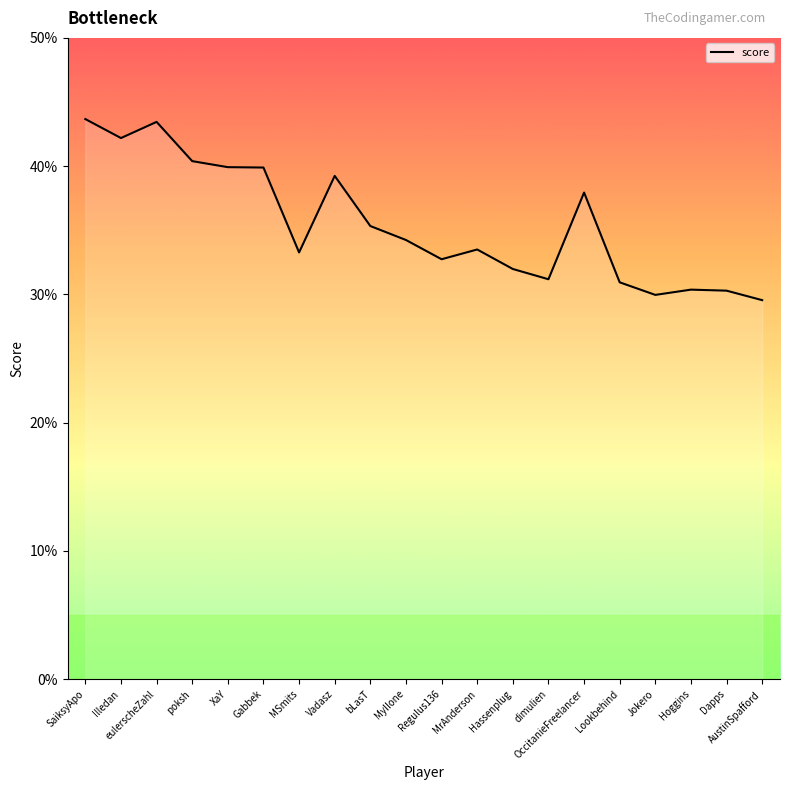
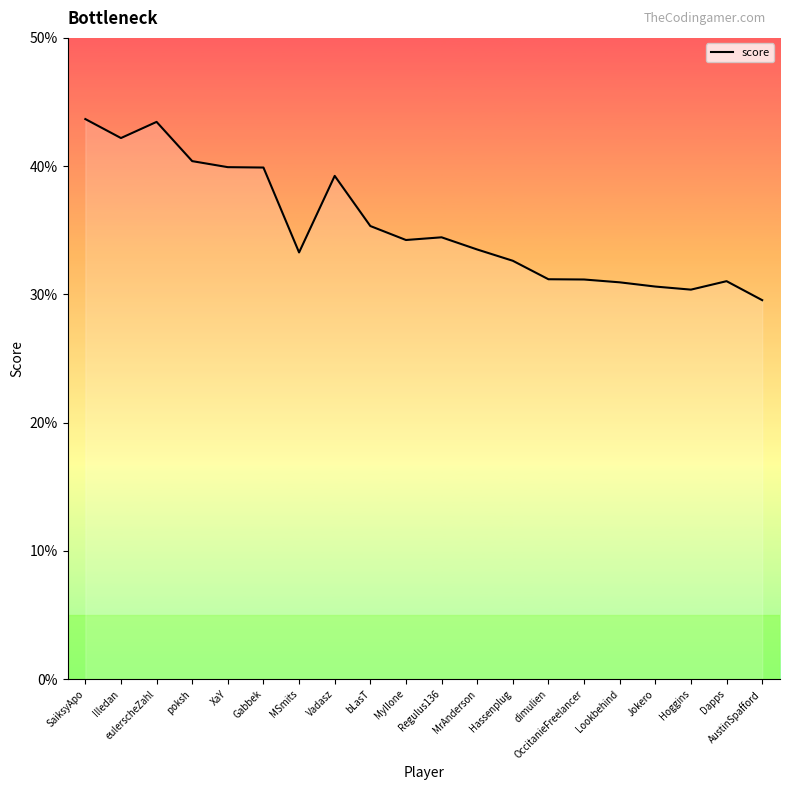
Regulus136: 32.7% -> 34.5%
Hassenplug: 32.0% -> 32.6%
OccitanieFreelancer: 37.9% -> 31.2%
Jokero: 30.0% -> 30.6%
Dapps: 30.3% -> 31.0%
